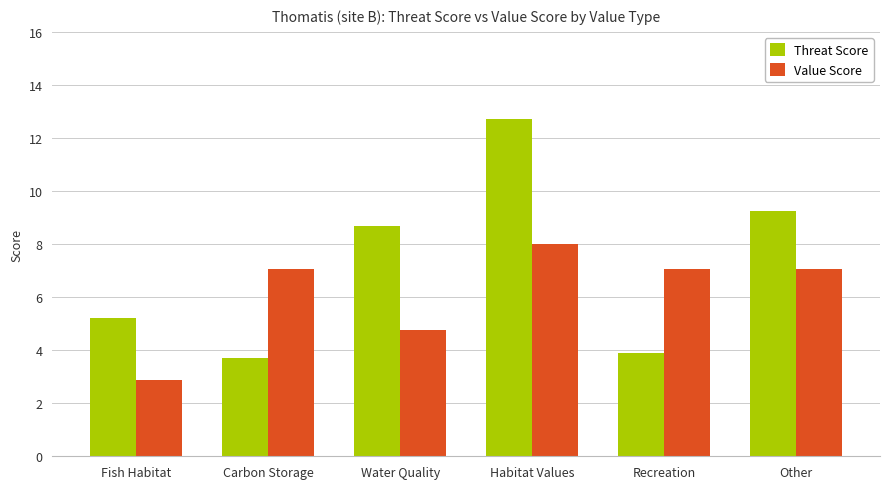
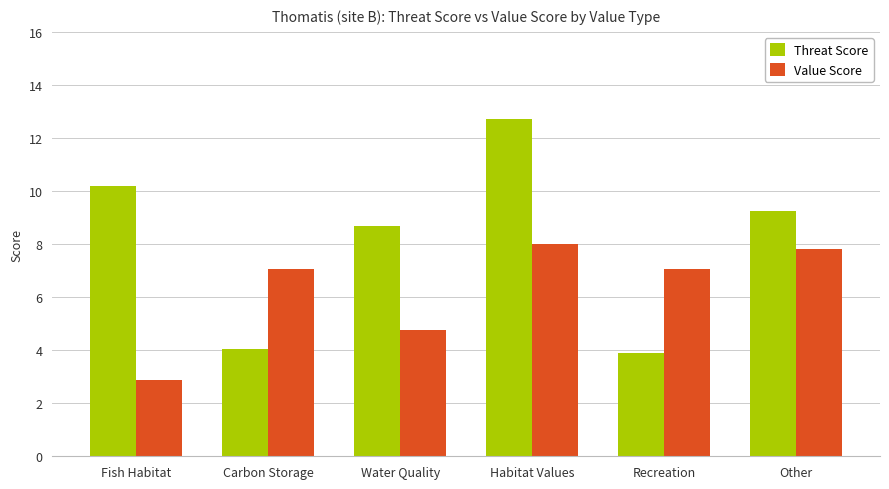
Threat Score, Fish Habitat: 5.2 -> 10.2
Threat Score, Carbon Storage: 3.7 -> 4.0
Value Score, Other: 7.1 -> 7.8
